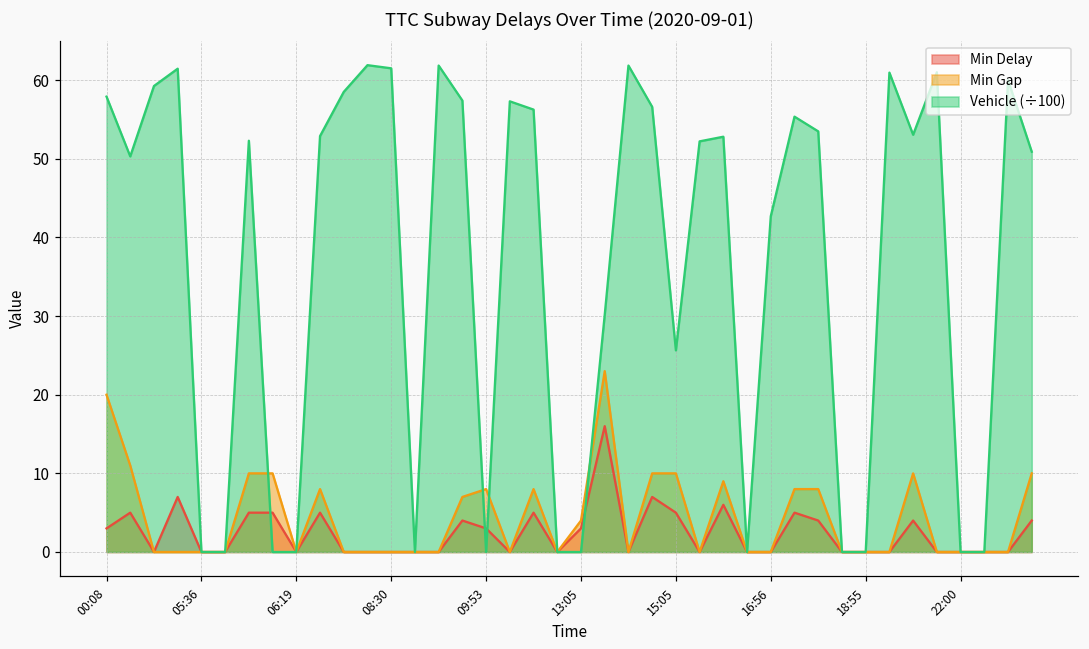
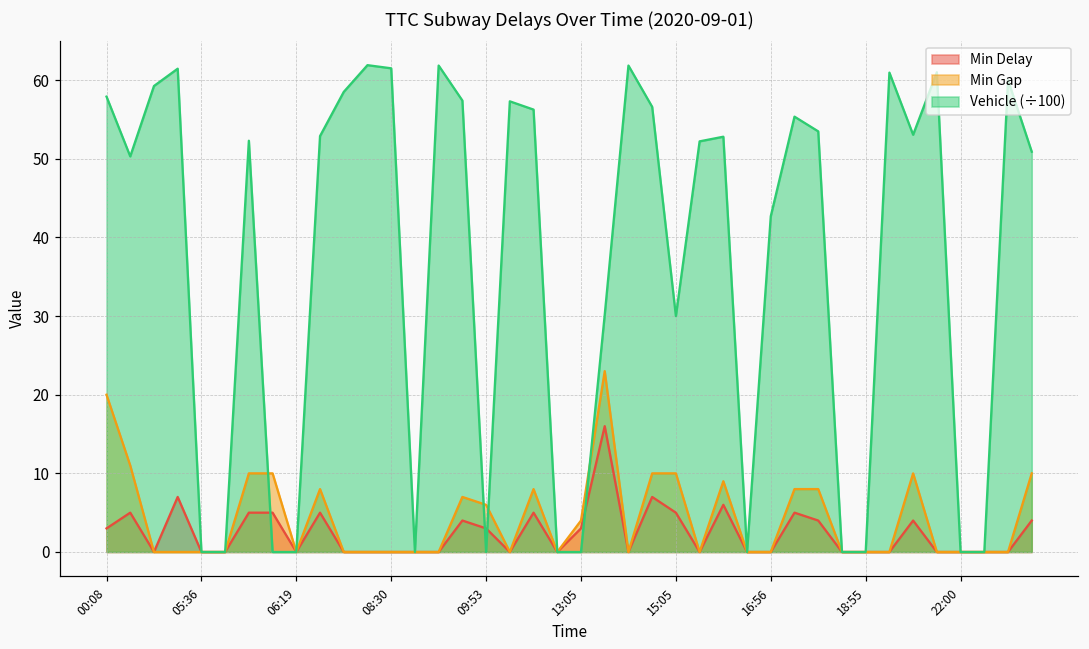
Min Gap, 09:53: 8 -> 6
Vehicle (÷100), 15:05: 26 -> 30
